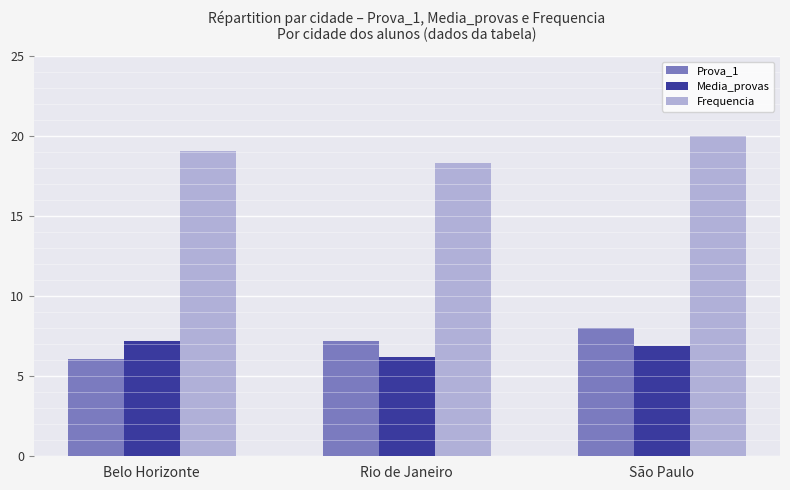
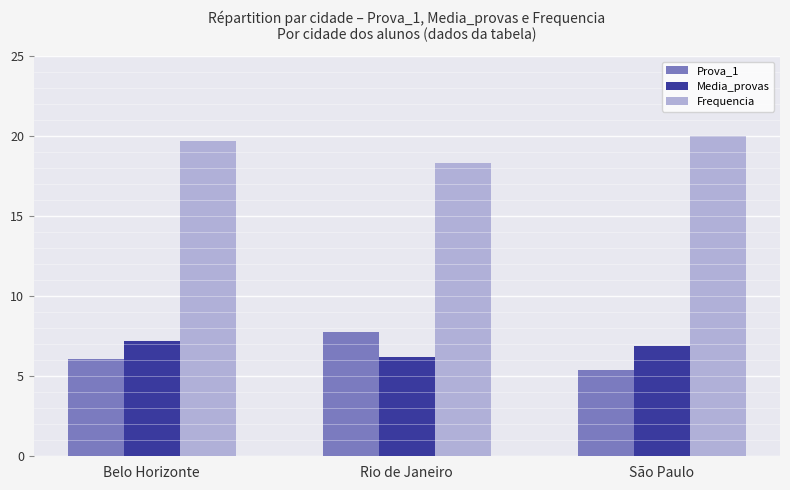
Frequencia, Belo Horizonte: 19.1 -> 19.7
Prova_1, Rio de Janeiro: 7.2 -> 7.8
Prova_1, São Paulo: 8.0 -> 5.4
